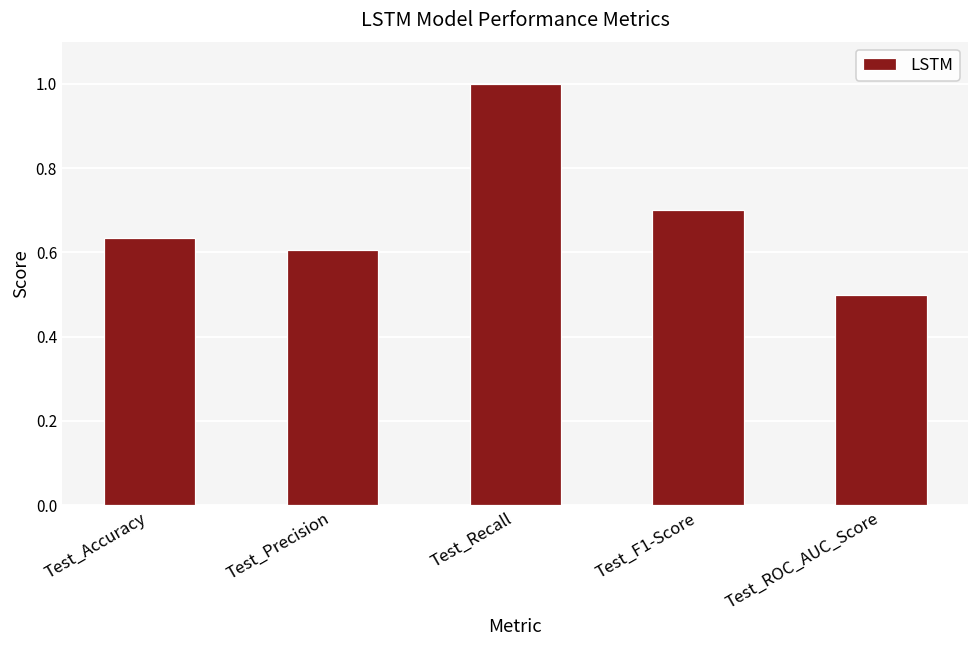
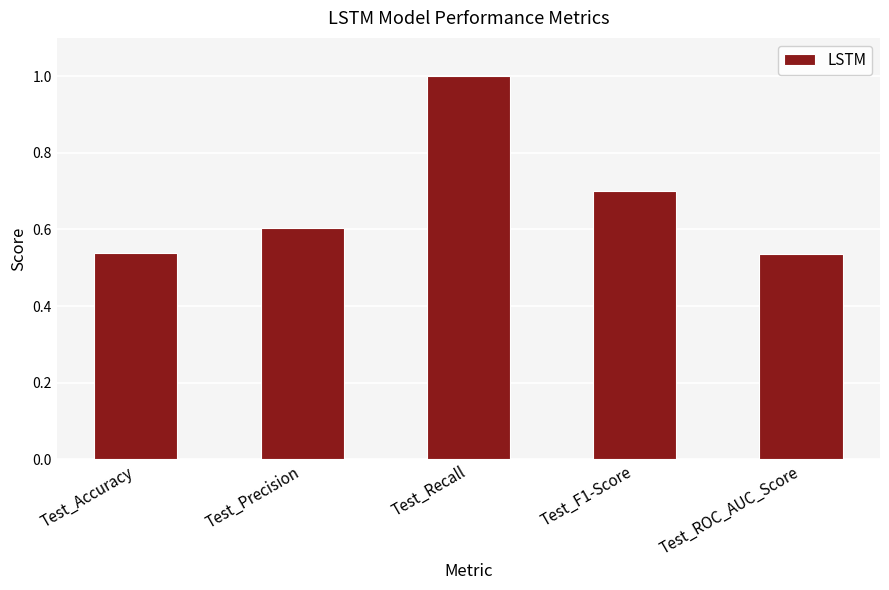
Test_Accuracy: 0.64 -> 0.54
Test_ROC_AUC_Score: 0.50 -> 0.54
